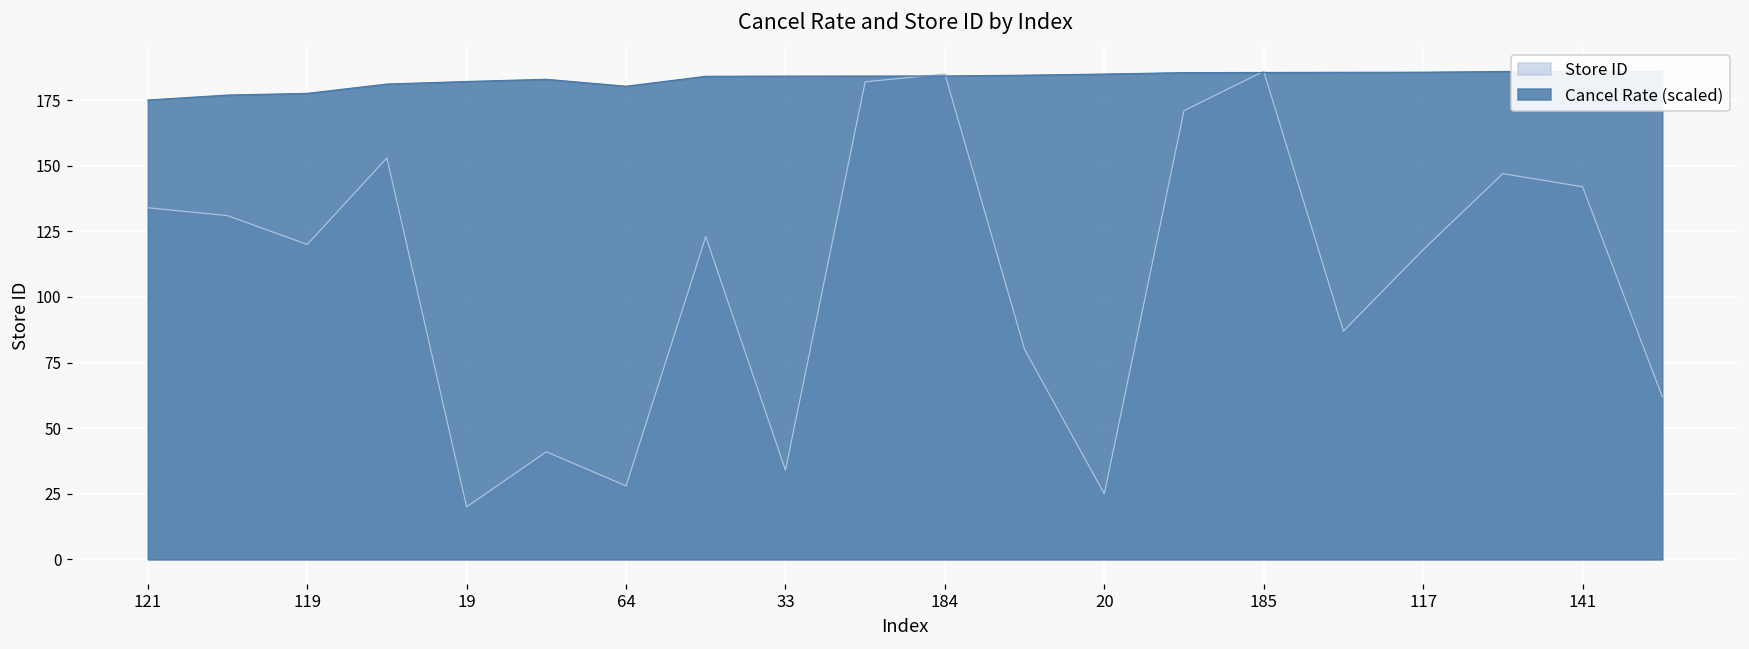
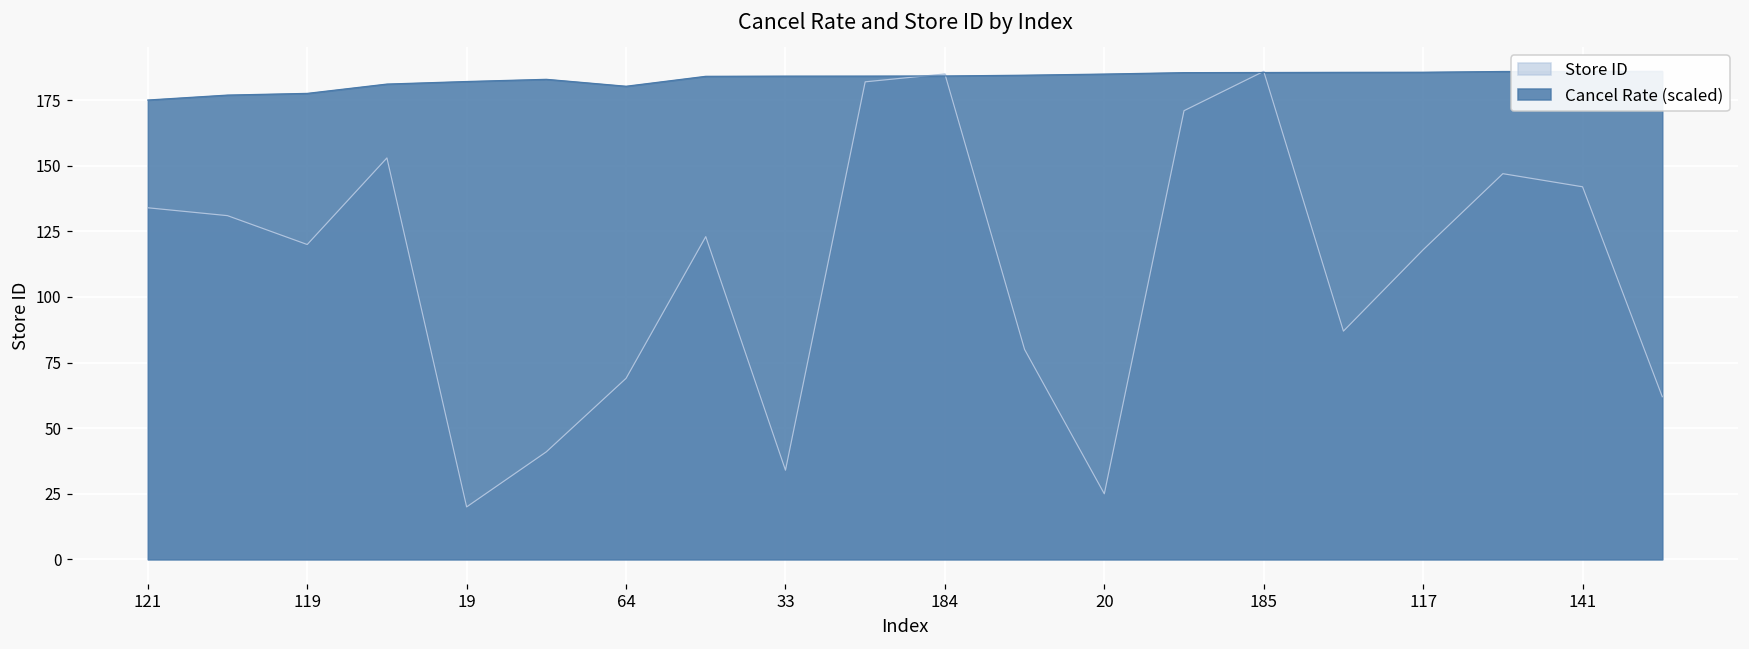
Store ID, 64: 28 -> 69
